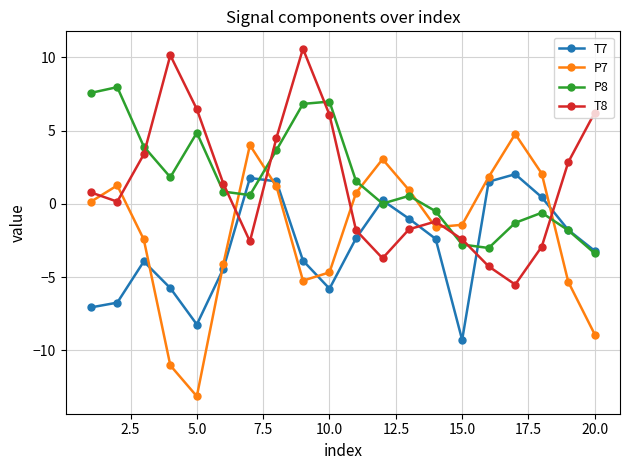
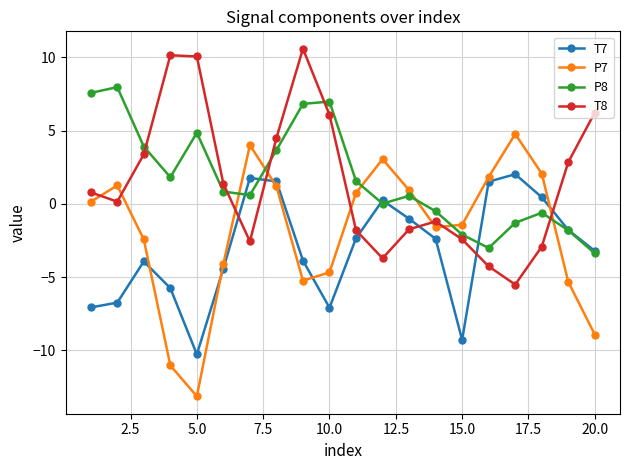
T7, 5.0: -8.2 -> -10.3
T8, 5.0: 6.5 -> 10.1
T7, 10.0: -5.8 -> -7.1
P8, 15.0: -2.8 -> -2.1
